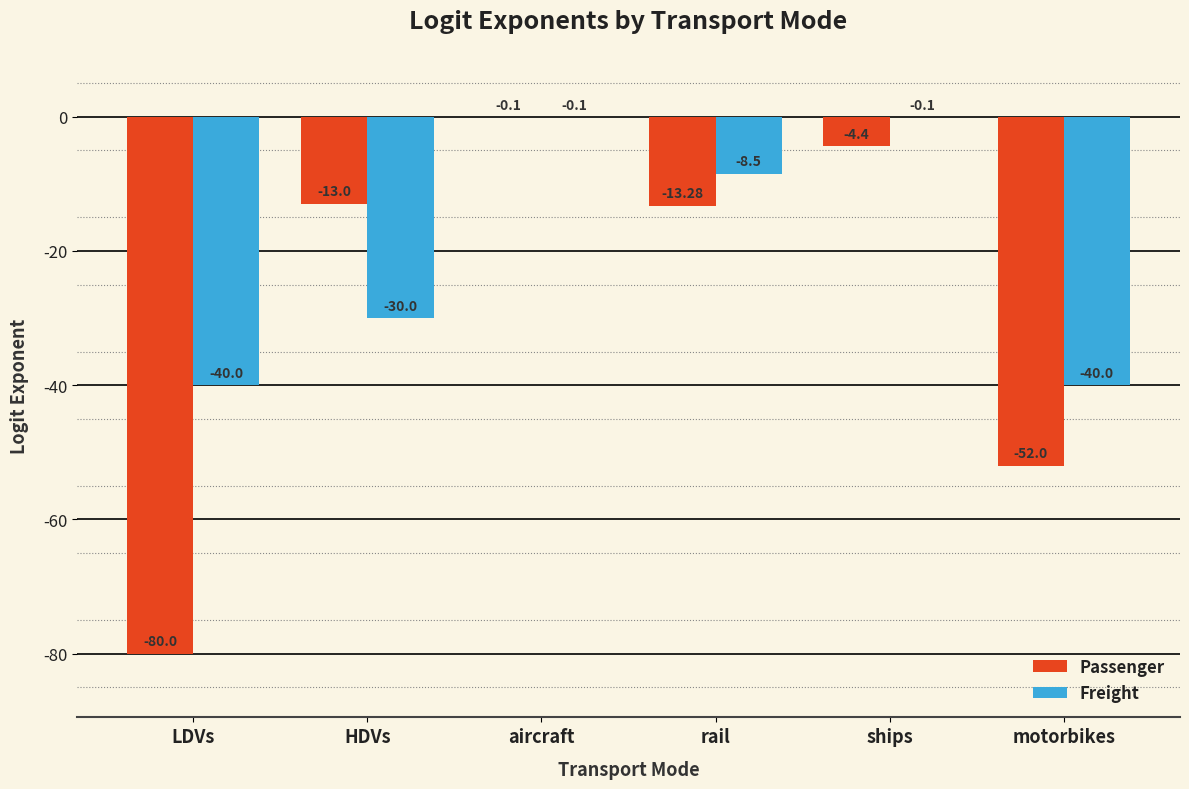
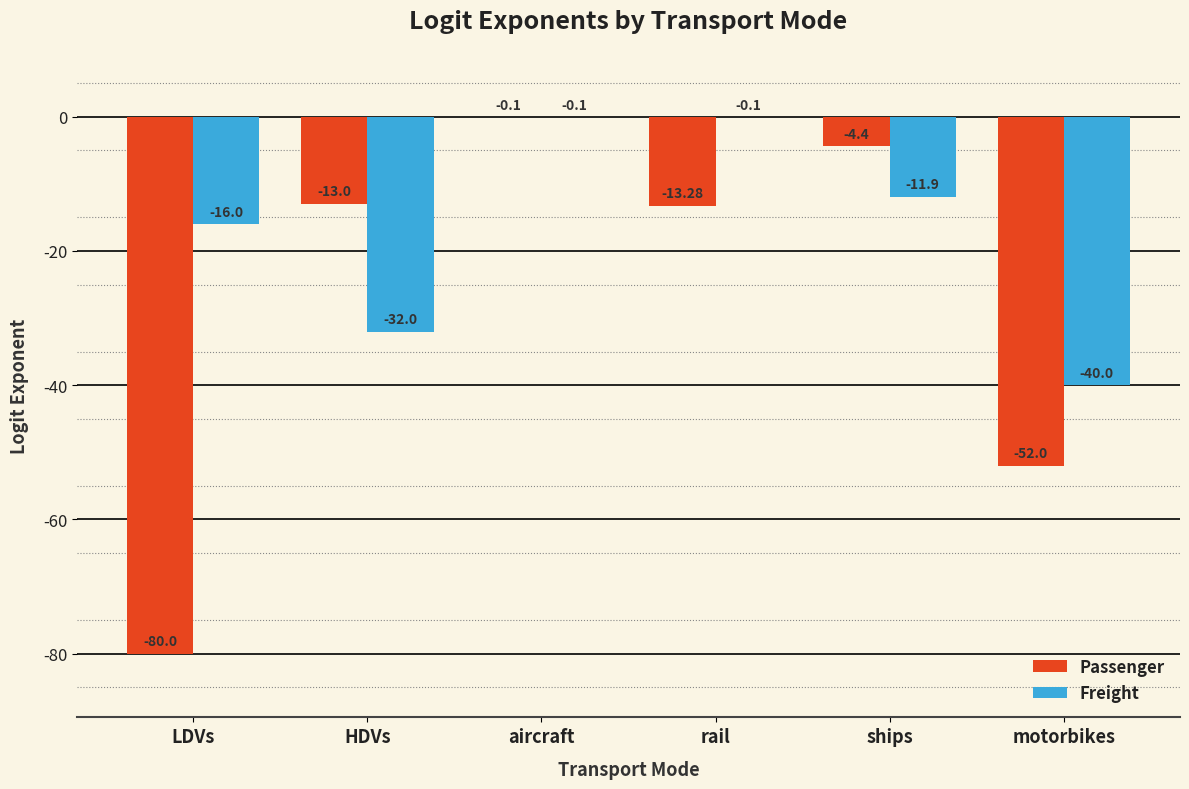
Freight, LDVs: -40.0 -> -16.0
Freight, HDVs: -30.0 -> -32.0
Freight, rail: -8.5 -> -0.1
Freight, ships: -0.1 -> -11.9
